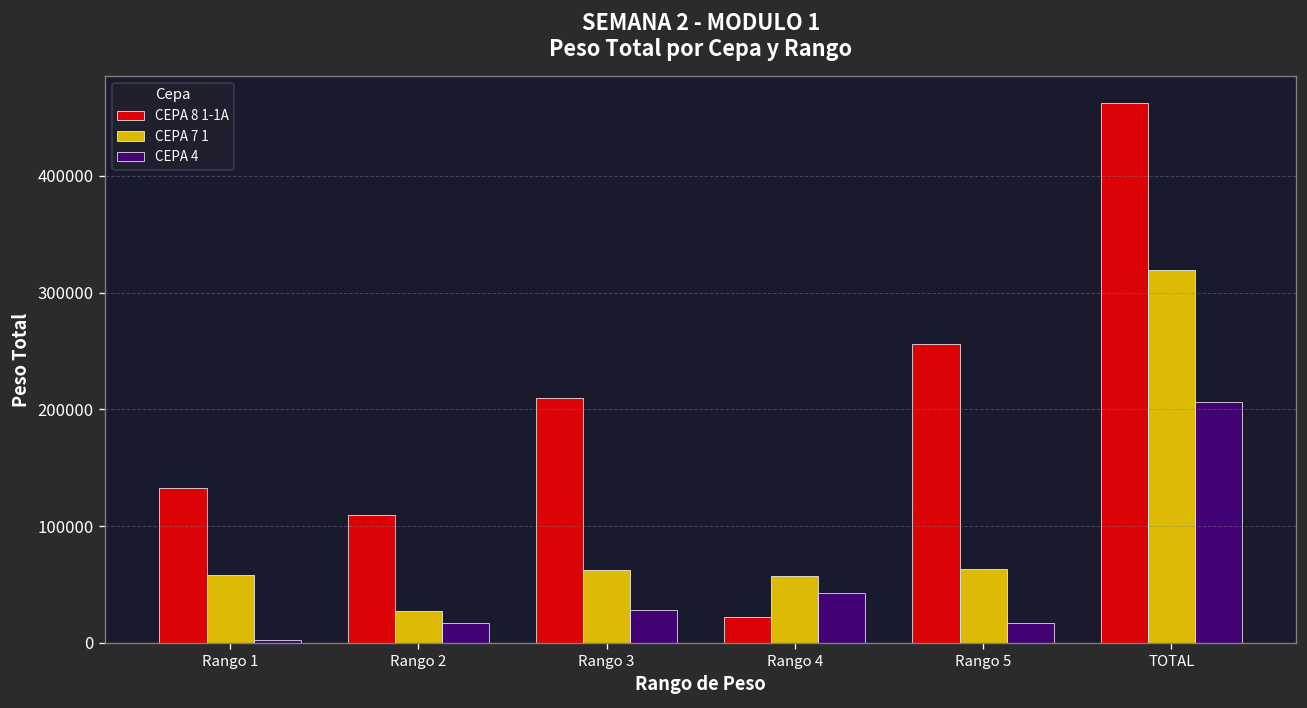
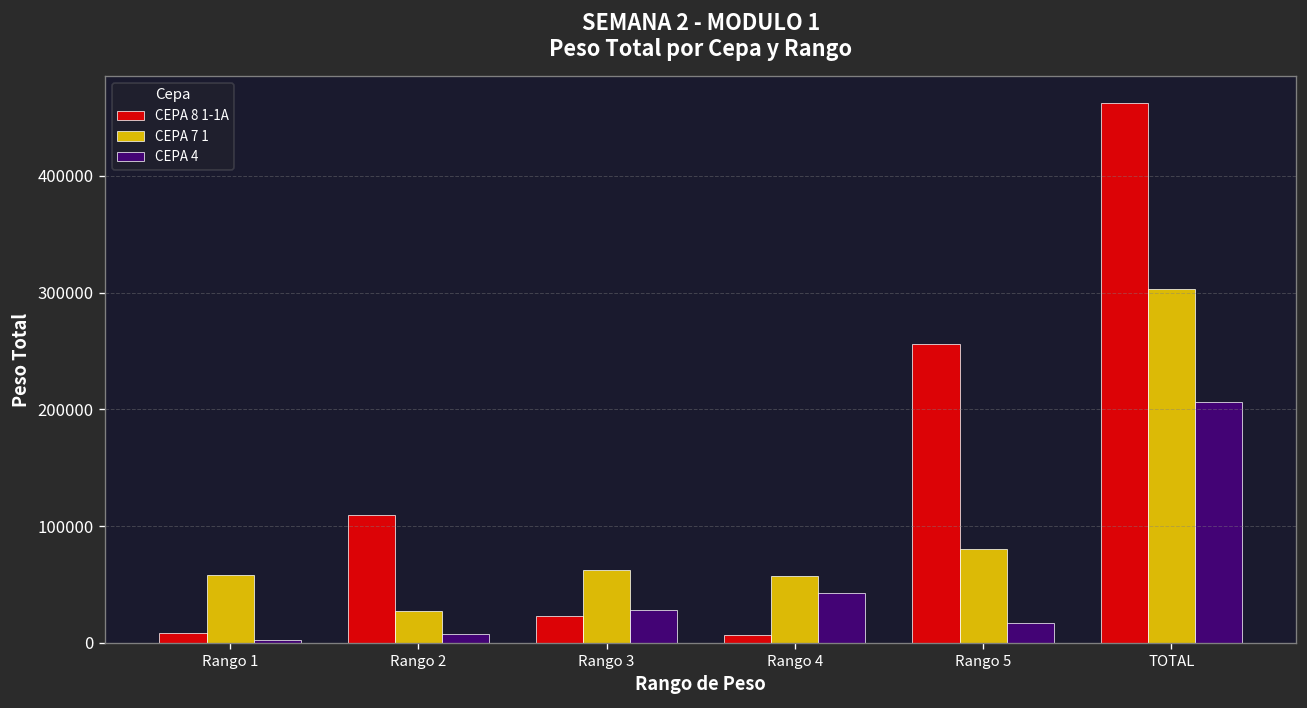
CEPA 8 1-1A, Rango 1: 130000 -> 10000
CEPA 4, Rango 2: 20000 -> 10000
CEPA 8 1-1A, Rango 3: 210000 -> 20000
CEPA 8 1-1A, Rango 4: 20000 -> 10000
CEPA 7 1, Rango 5: 60000 -> 80000
CEPA 7 1, TOTAL: 320000 -> 300000
